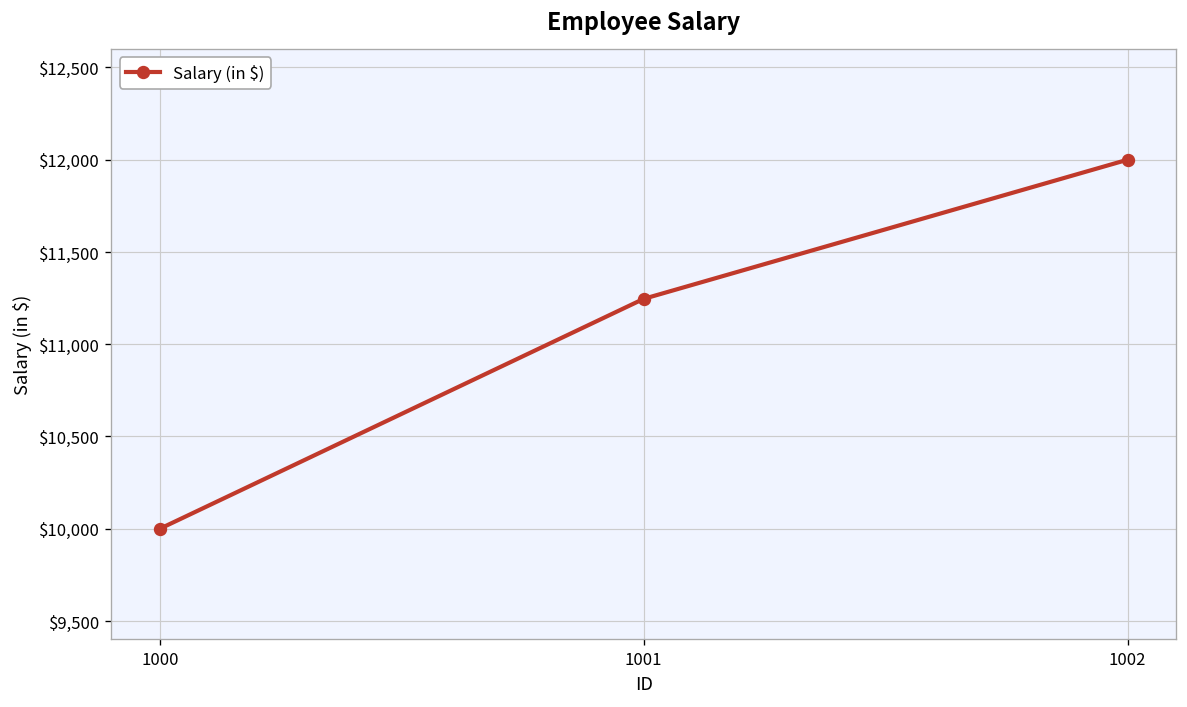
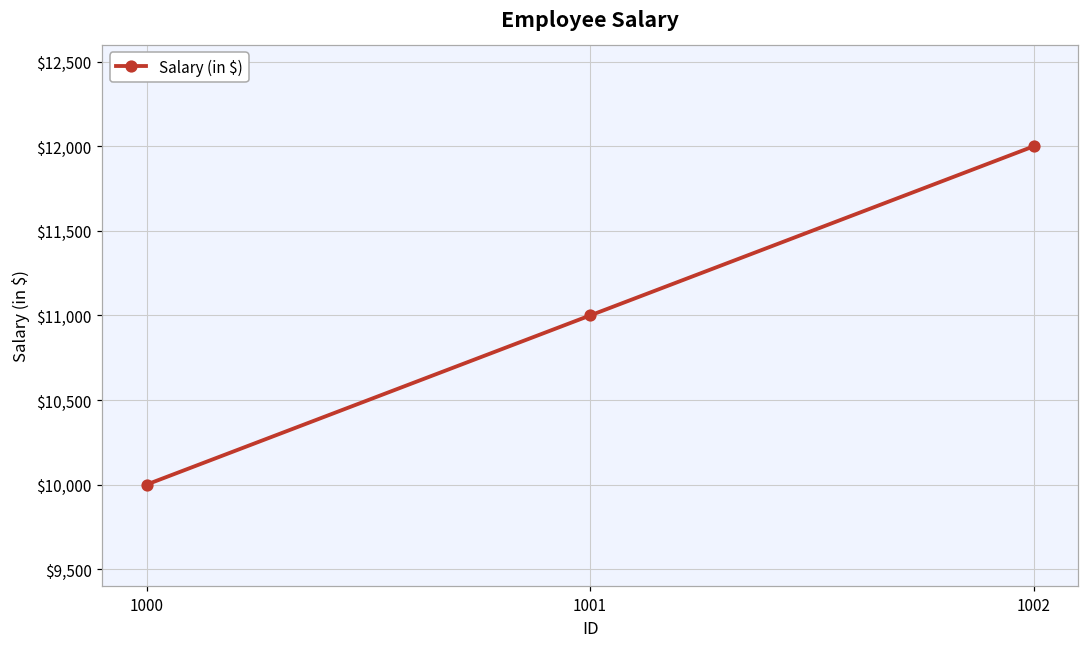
1001: $11,250 -> $11,000
